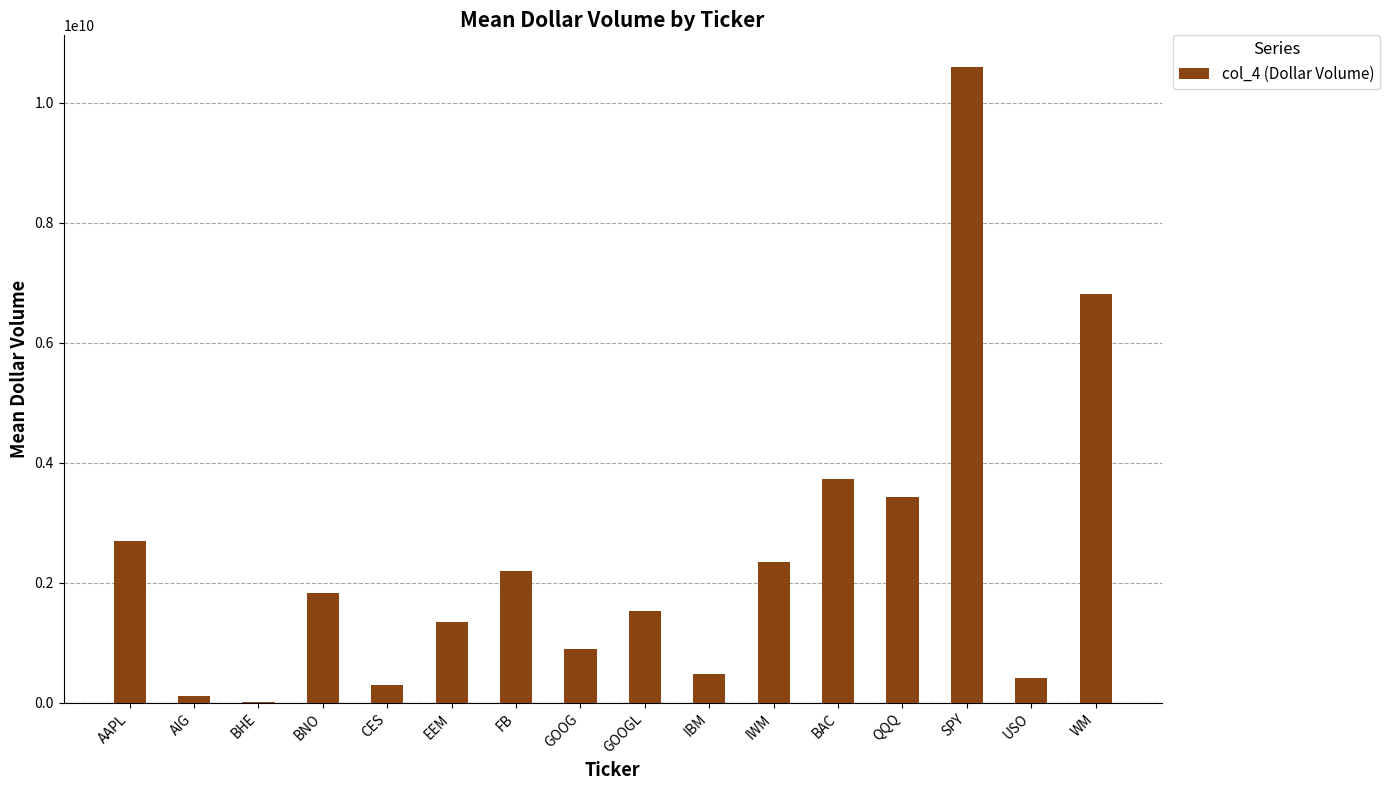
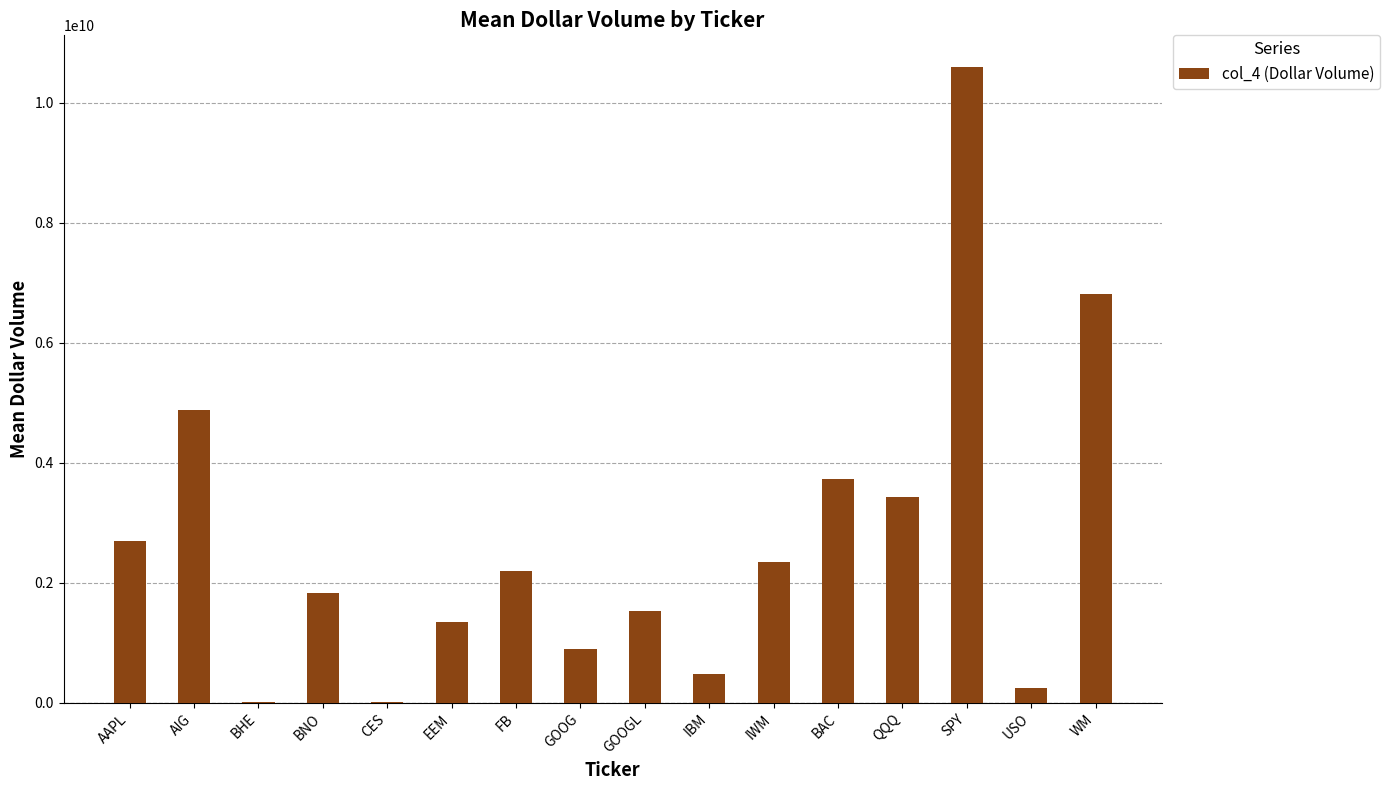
AIG: 100000000 -> 4900000000
CES: 300000000 -> 0
USO: 400000000 -> 200000000
